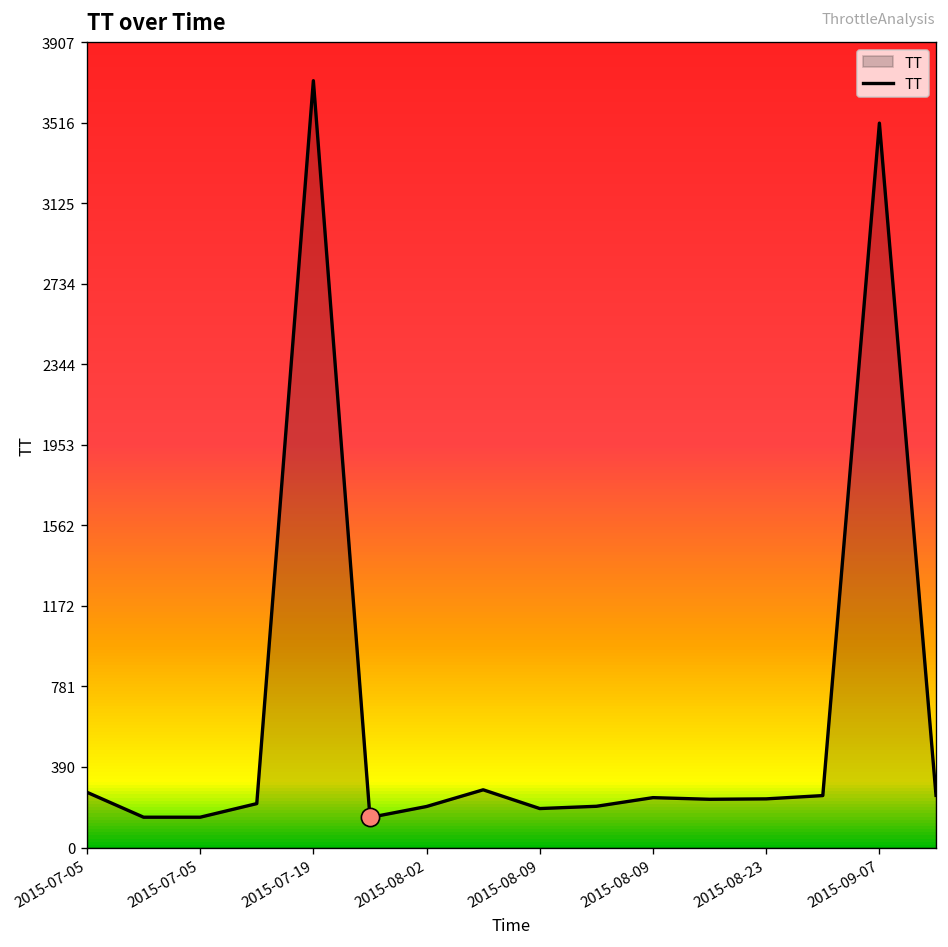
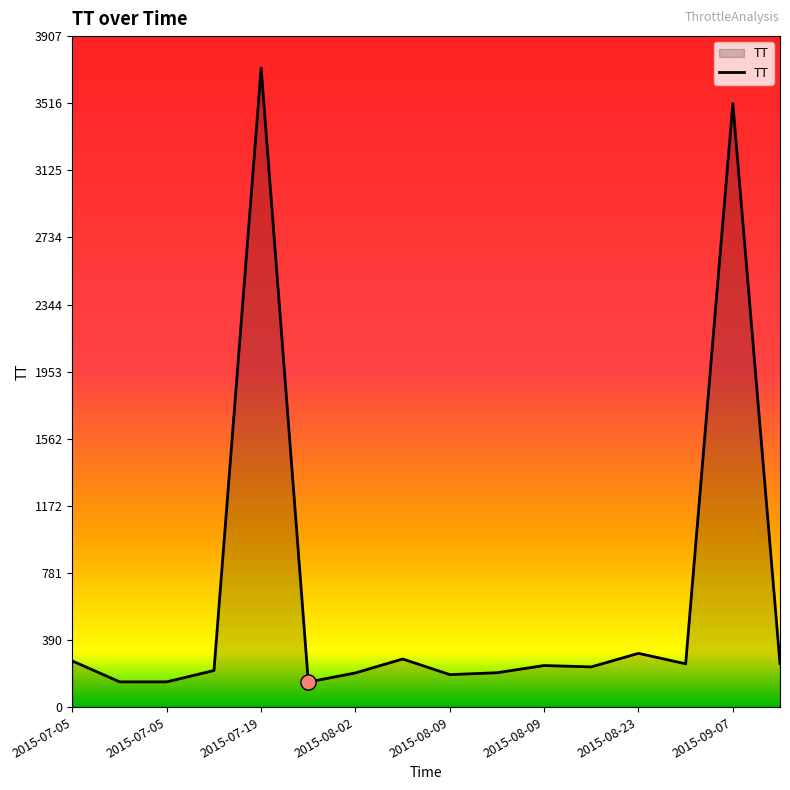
TT, 2015-08-23: 240 -> 310
